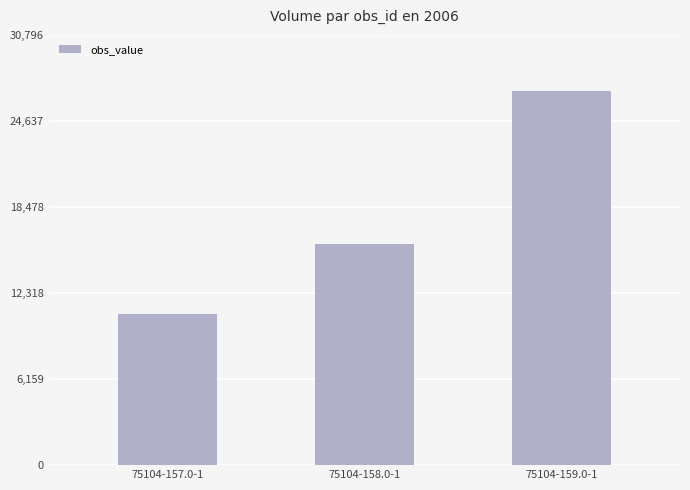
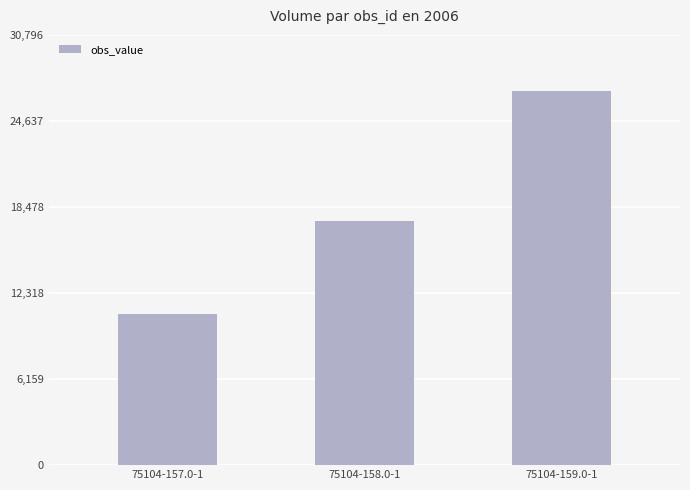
75104-158.0-1: 15,800 -> 17,500
